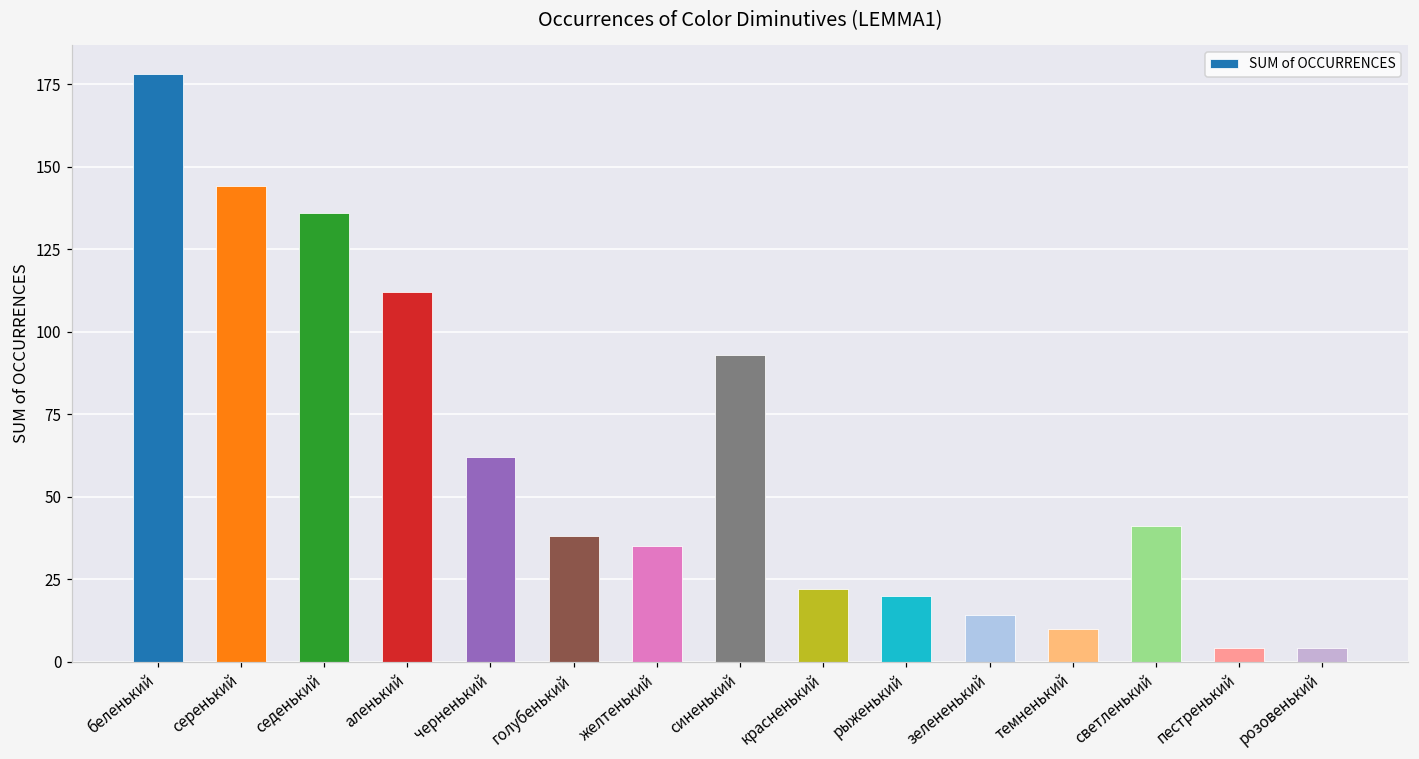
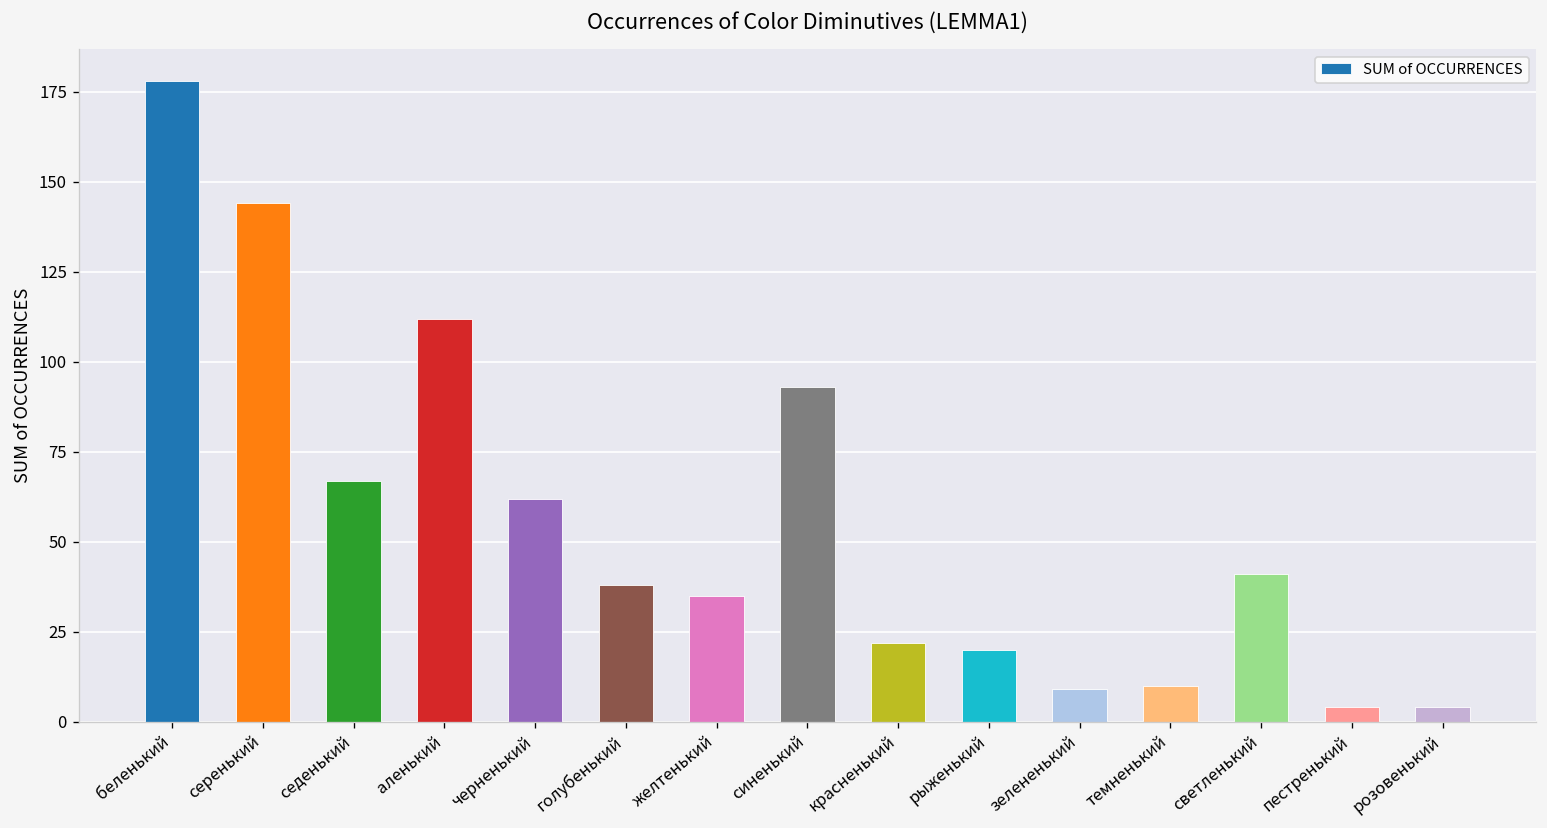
седенький: 136 -> 67
зелененький: 14 -> 9
